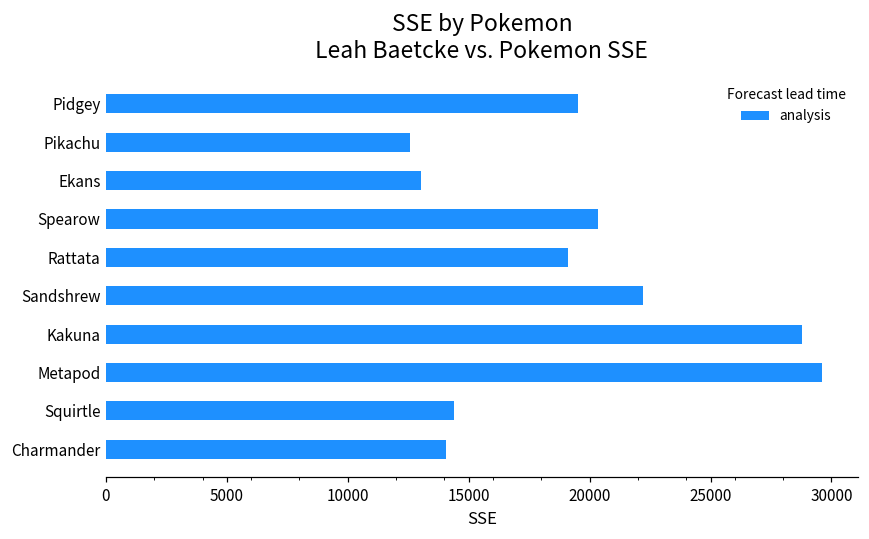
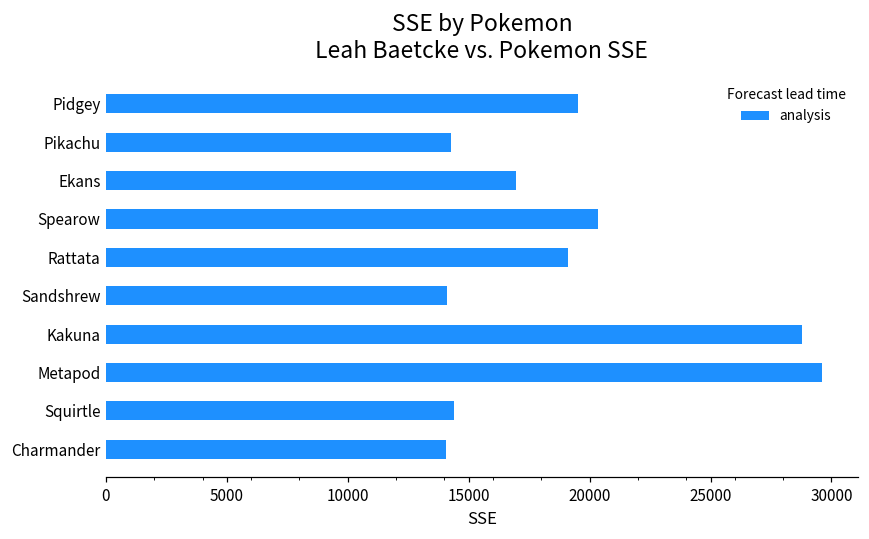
Pikachu: 12600 -> 14300
Ekans: 13000 -> 16900
Sandshrew: 22200 -> 14100
